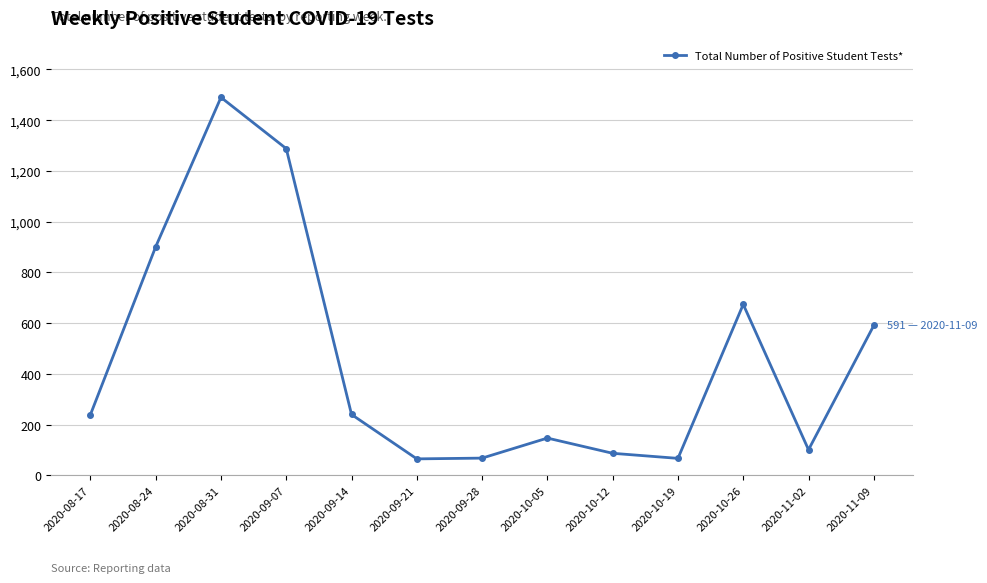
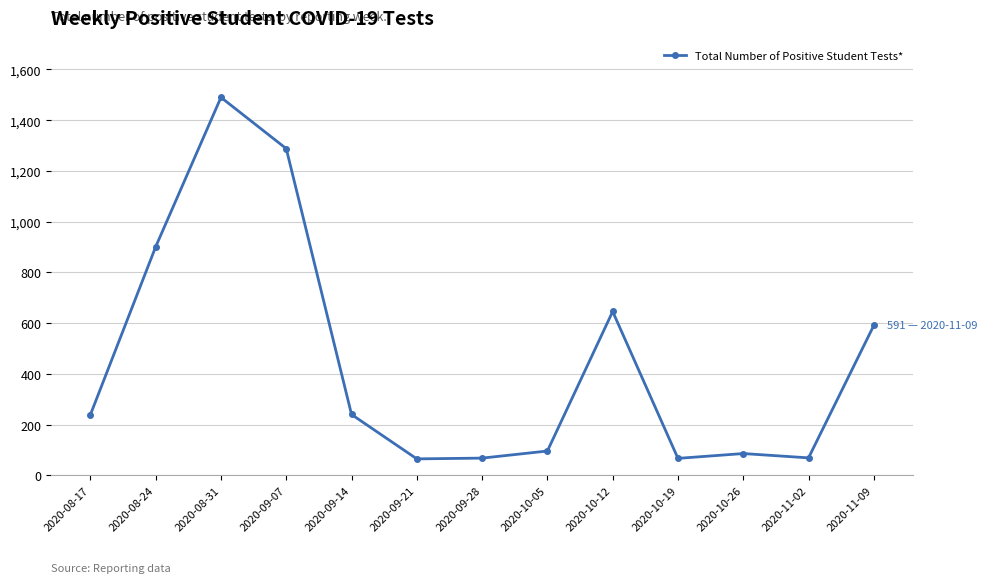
2020-10-05: 150 -> 100
2020-10-12: 90 -> 650
2020-10-26: 670 -> 90
2020-11-02: 100 -> 70
